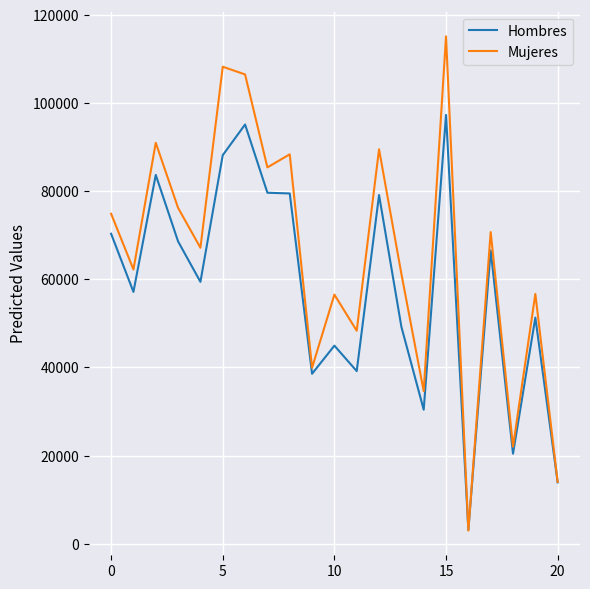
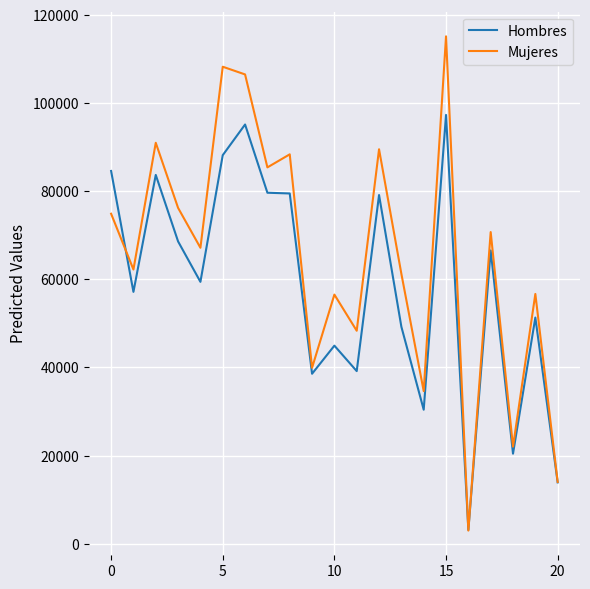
Hombres, 0: 70000 -> 85000
